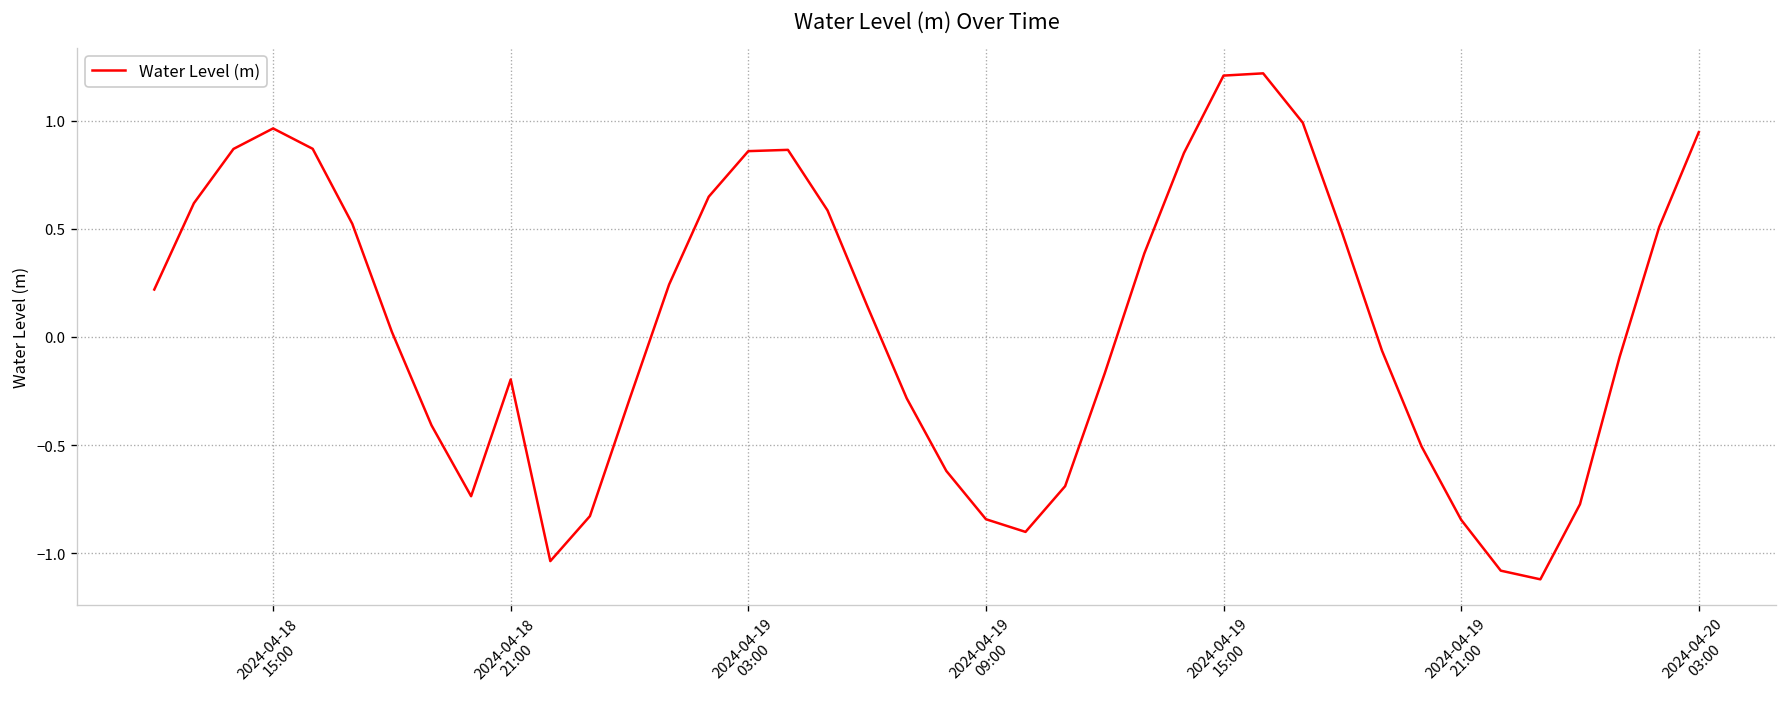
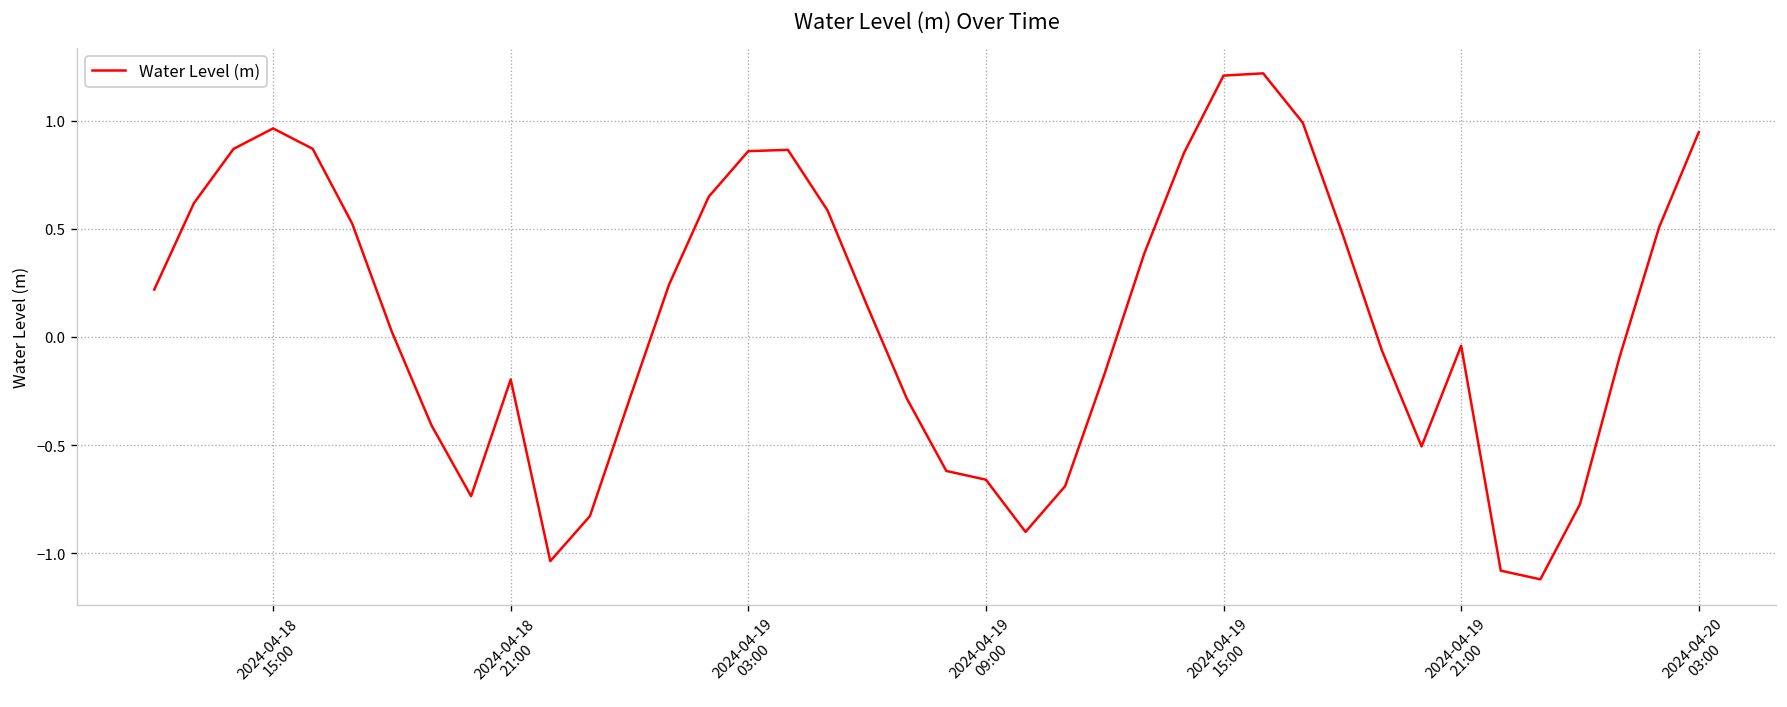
2024-04-19 09:00: -0.84 -> -0.66
2024-04-19 21:00: -0.85 -> -0.04
